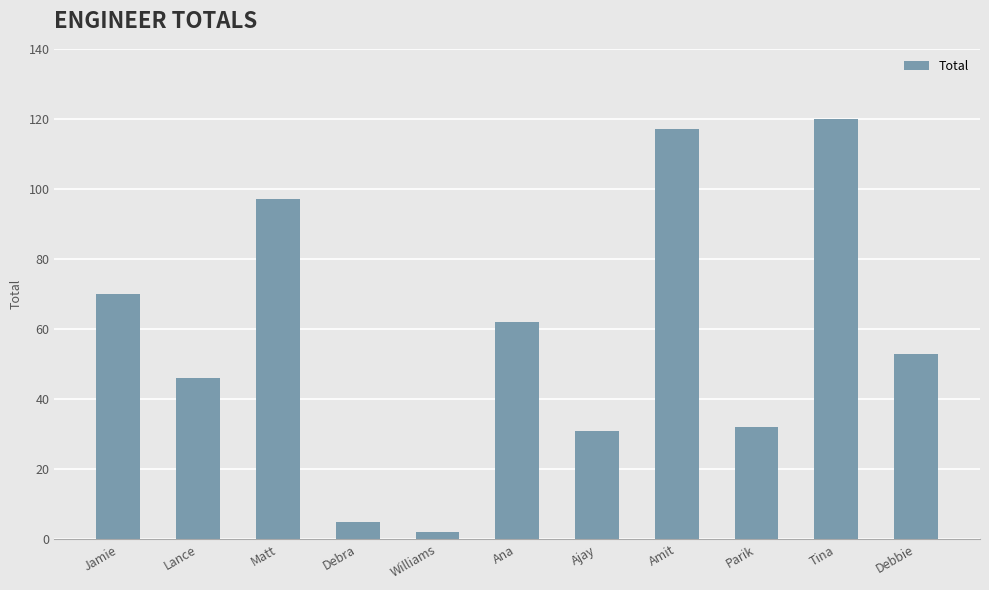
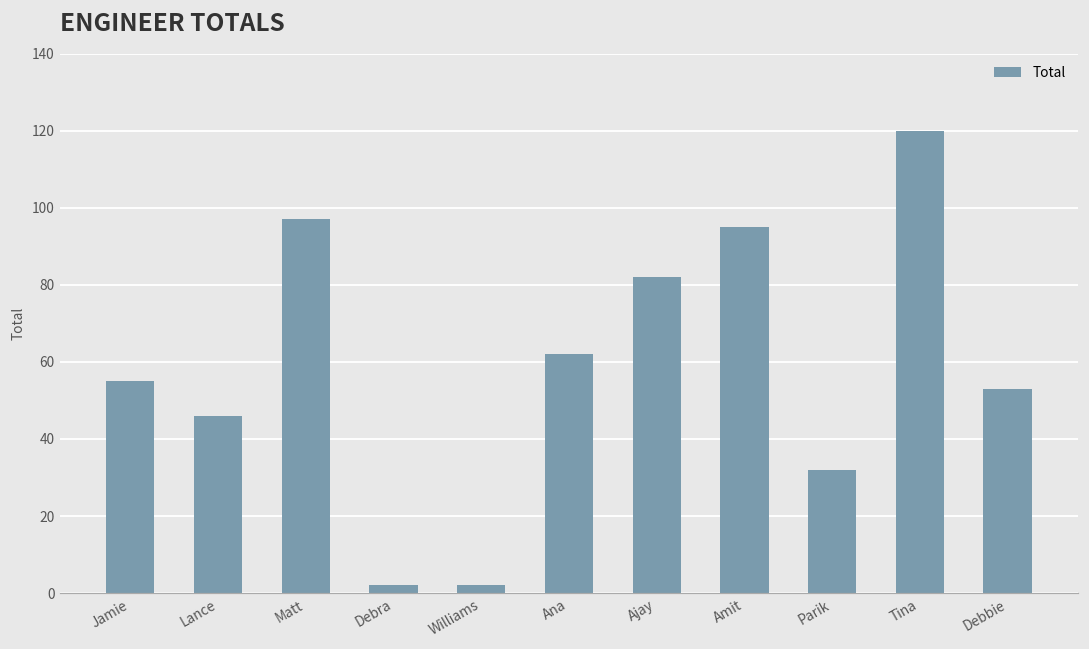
Jamie: 70 -> 55
Debra: 5 -> 2
Ajay: 31 -> 82
Amit: 117 -> 95
